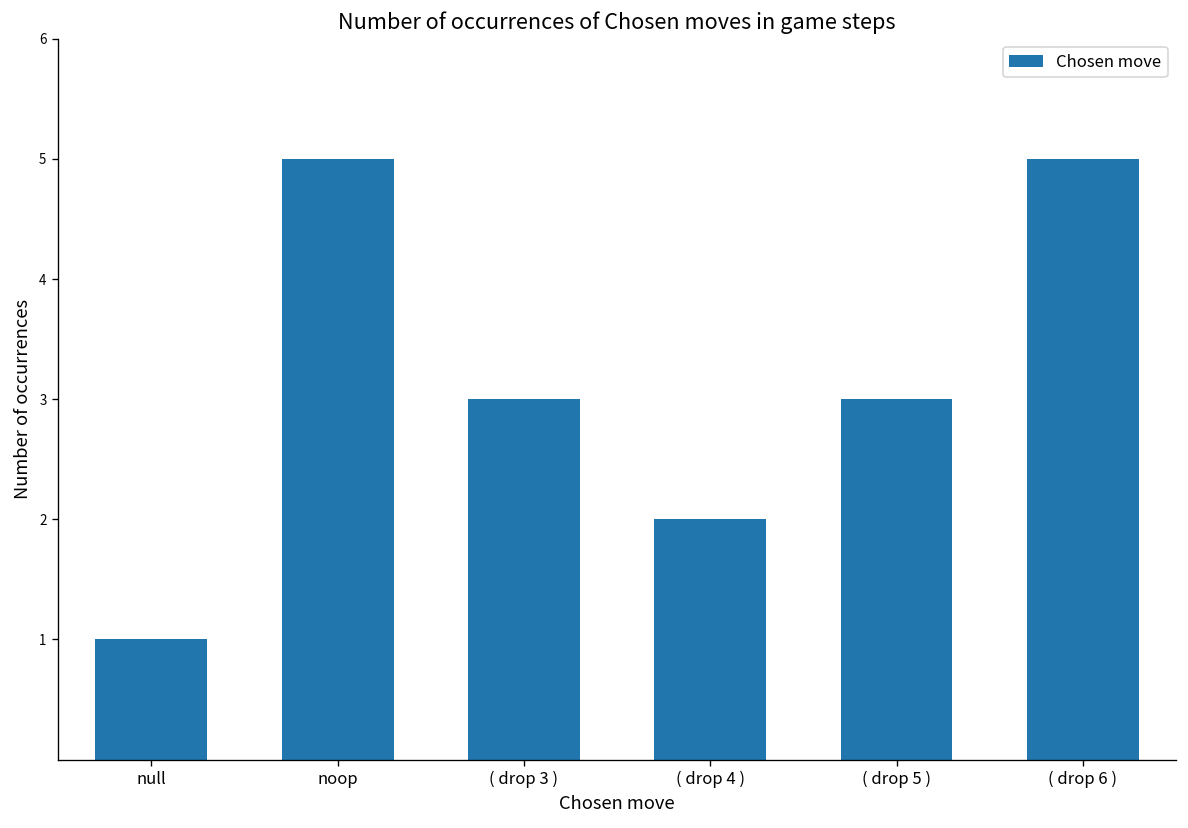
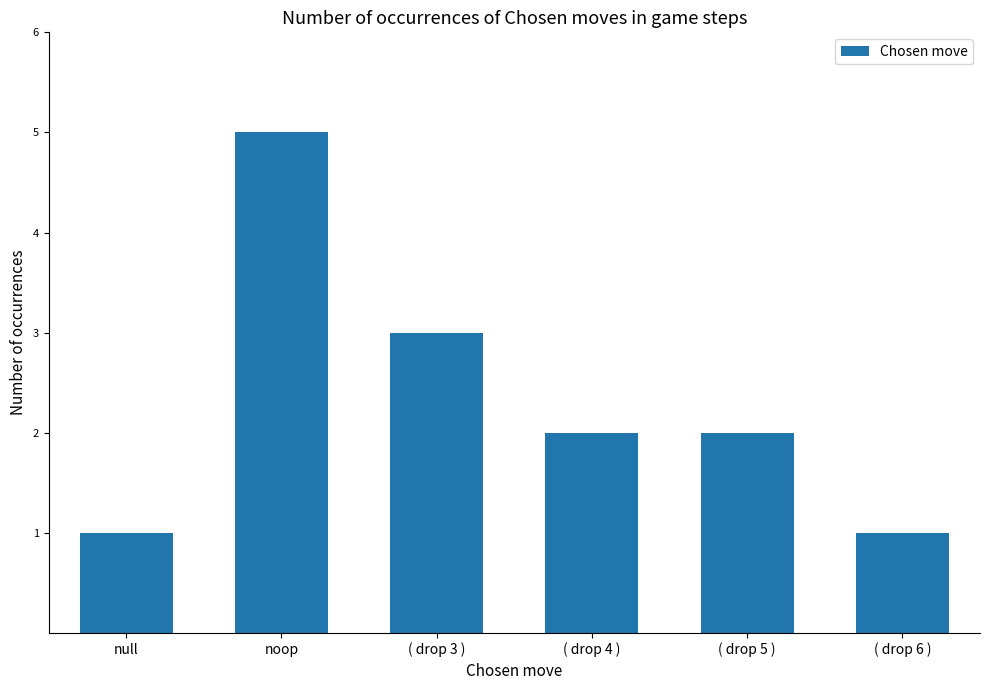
( drop 5 ): 3 -> 2
( drop 6 ): 5 -> 1
